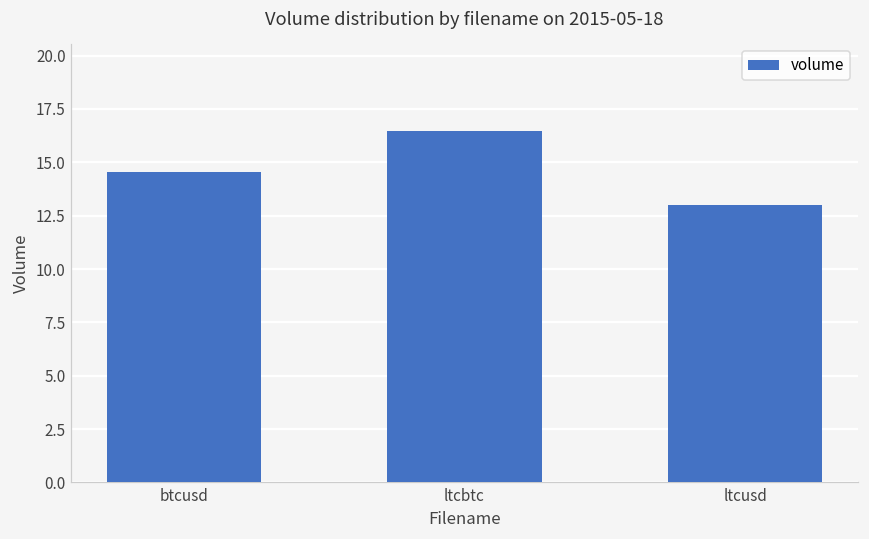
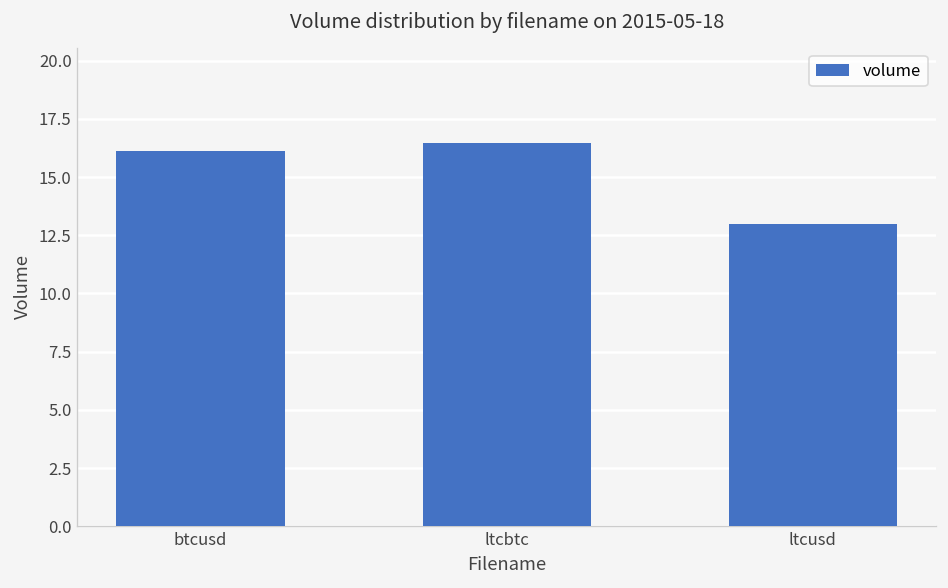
btcusd: 14.5 -> 16.1
